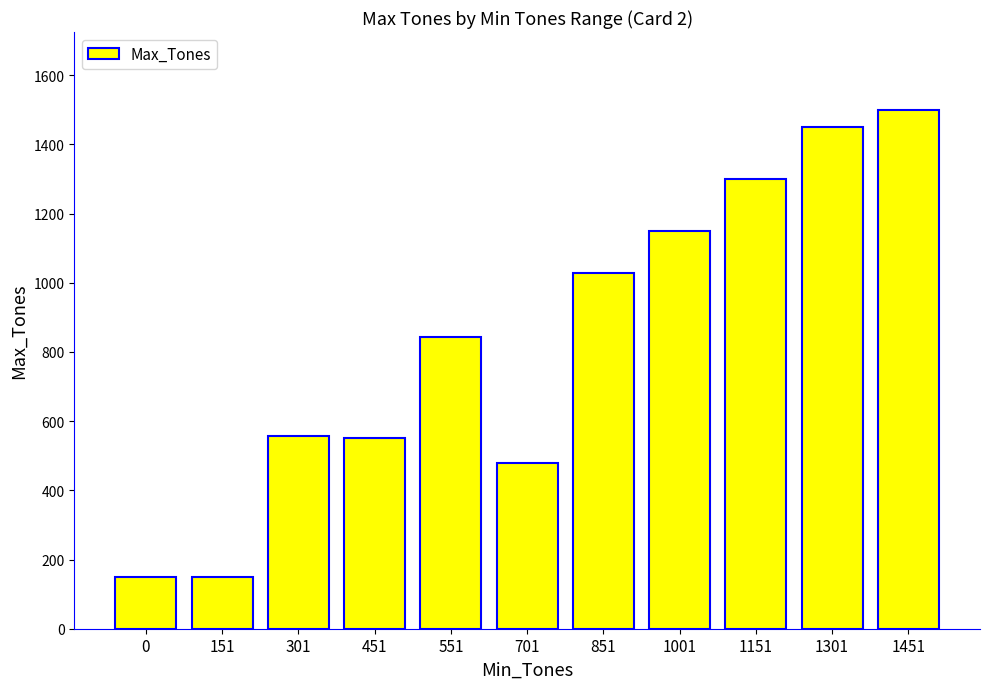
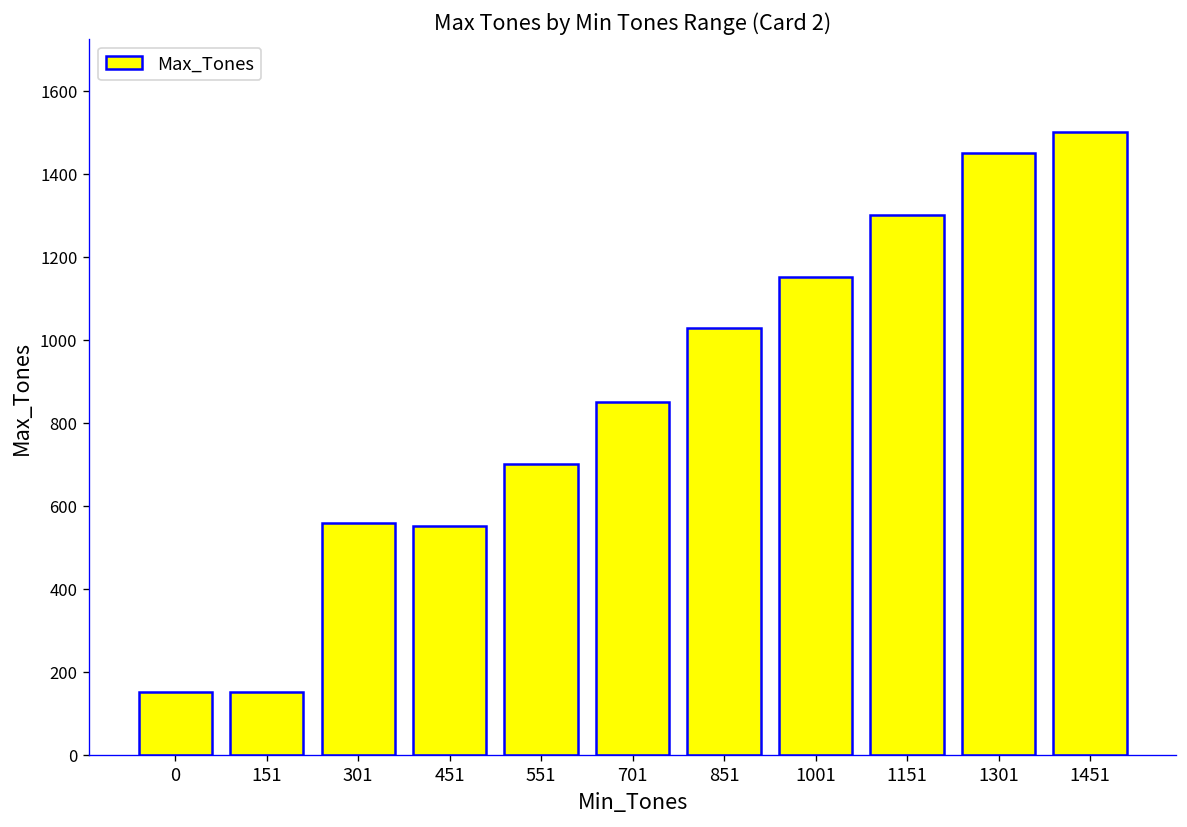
551: 840 -> 700
701: 480 -> 850
